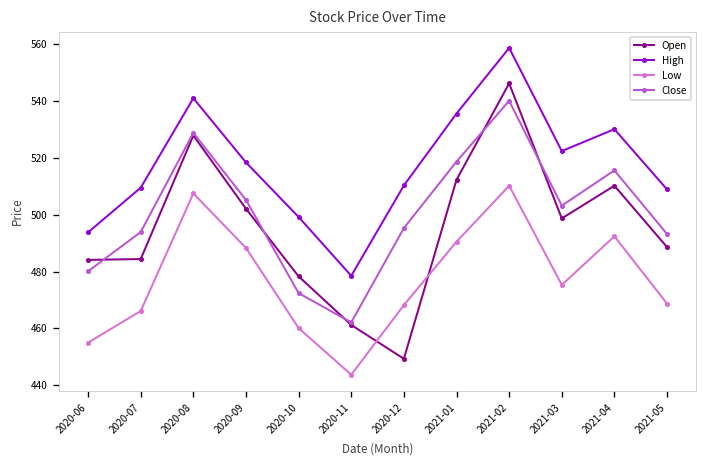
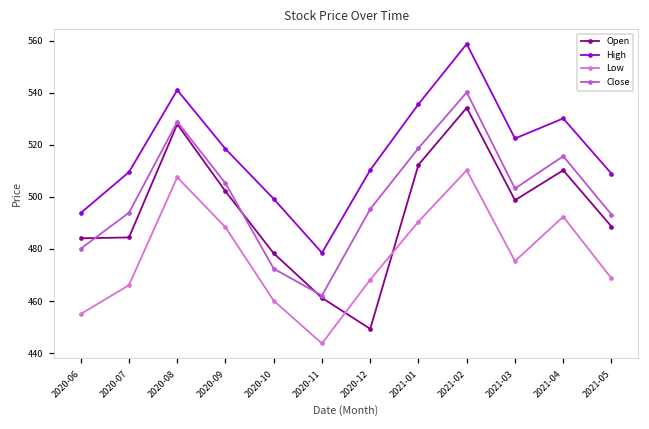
Open, 2021-02: 546 -> 534
